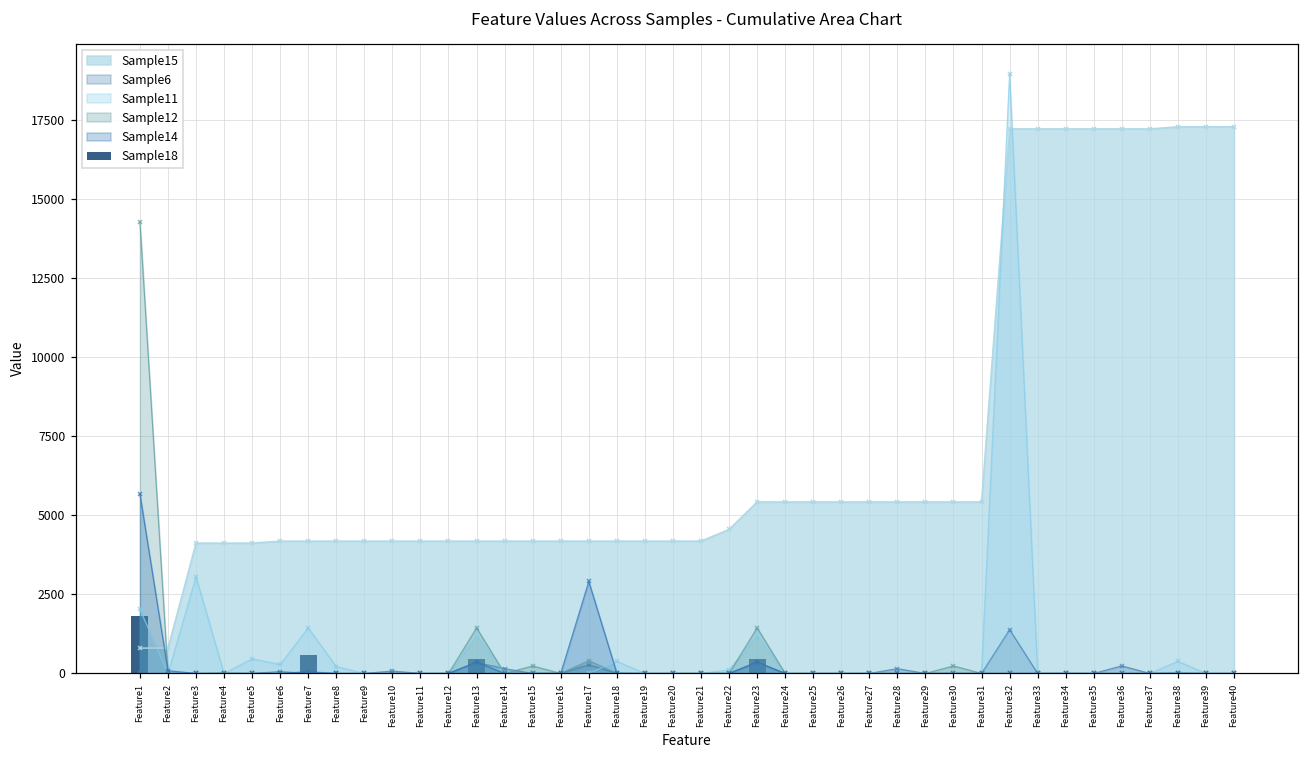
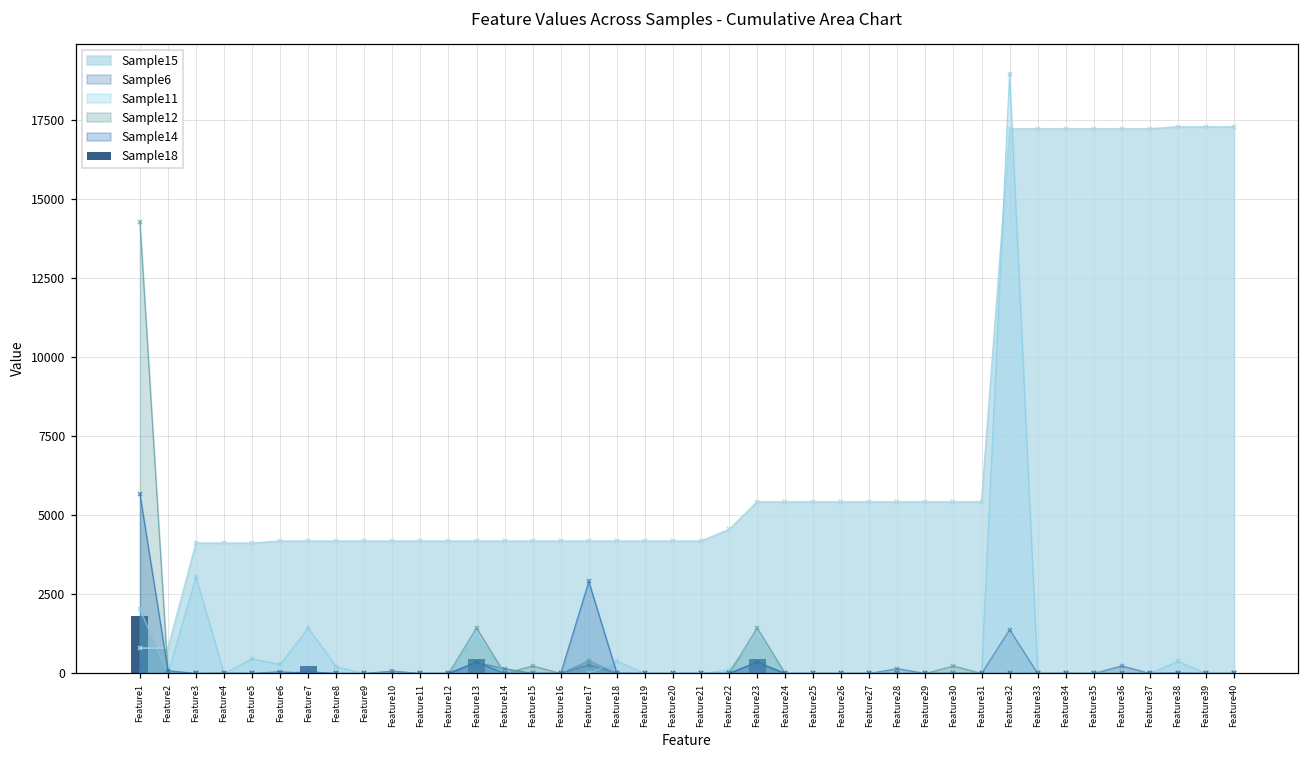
Sample18, Feature7: 600 -> 200
